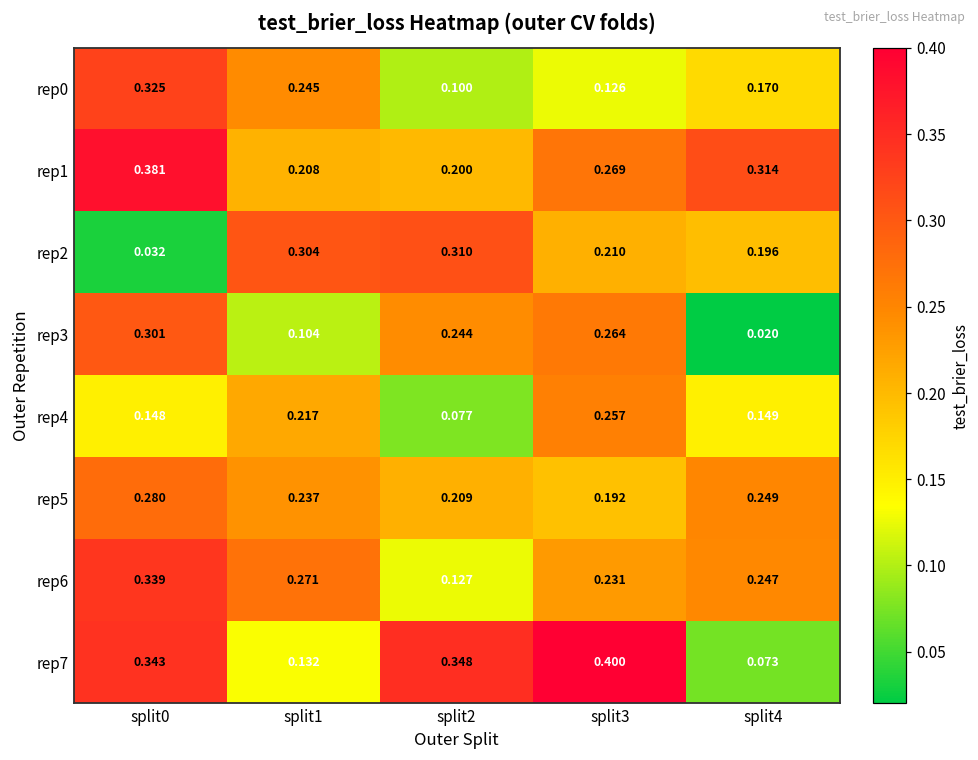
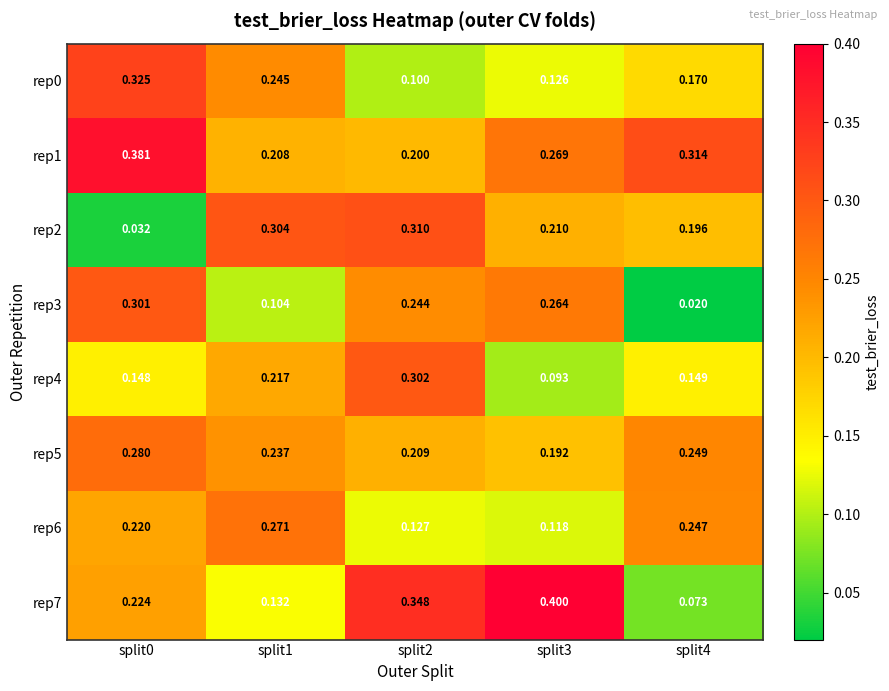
rep4, split2: 0.077 -> 0.302
rep4, split3: 0.257 -> 0.093
rep6, split0: 0.339 -> 0.220
rep6, split3: 0.231 -> 0.118
rep7, split0: 0.343 -> 0.224
